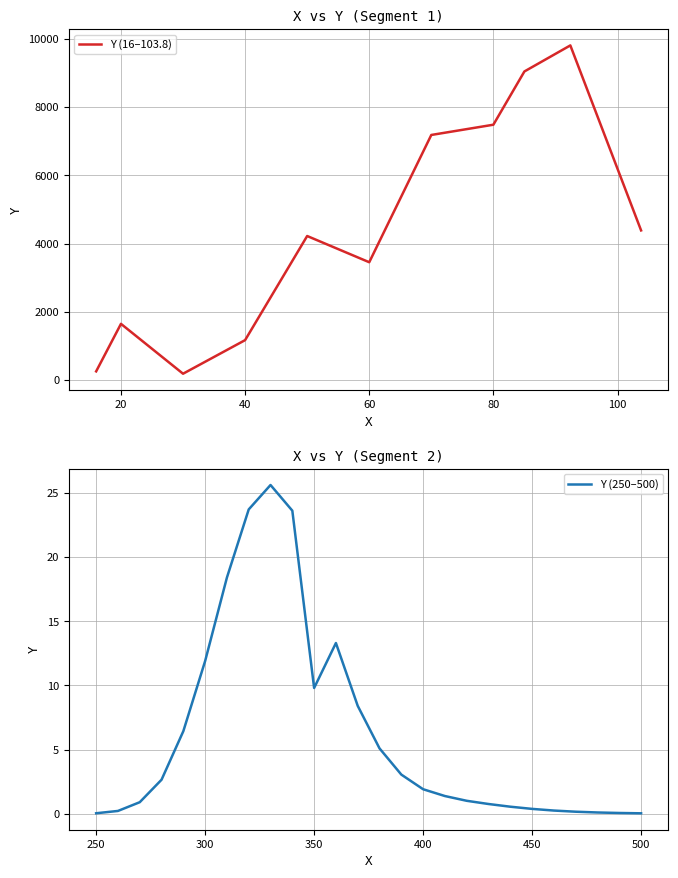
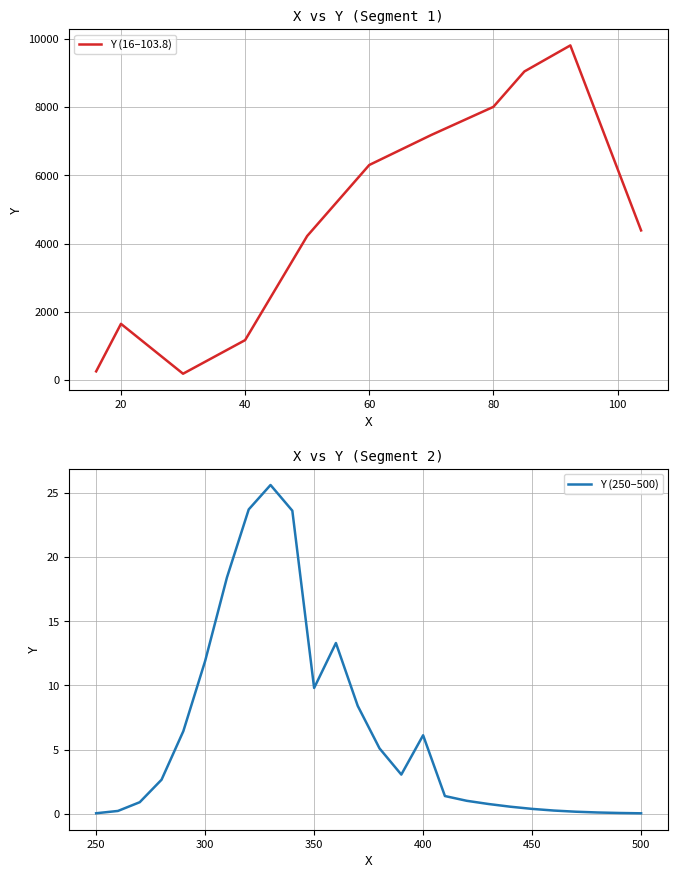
X vs Y (Segment 1), 60: 3500 -> 6300
X vs Y (Segment 1), 80: 7500 -> 8000
X vs Y (Segment 2), 400: 1.9 -> 6.1
